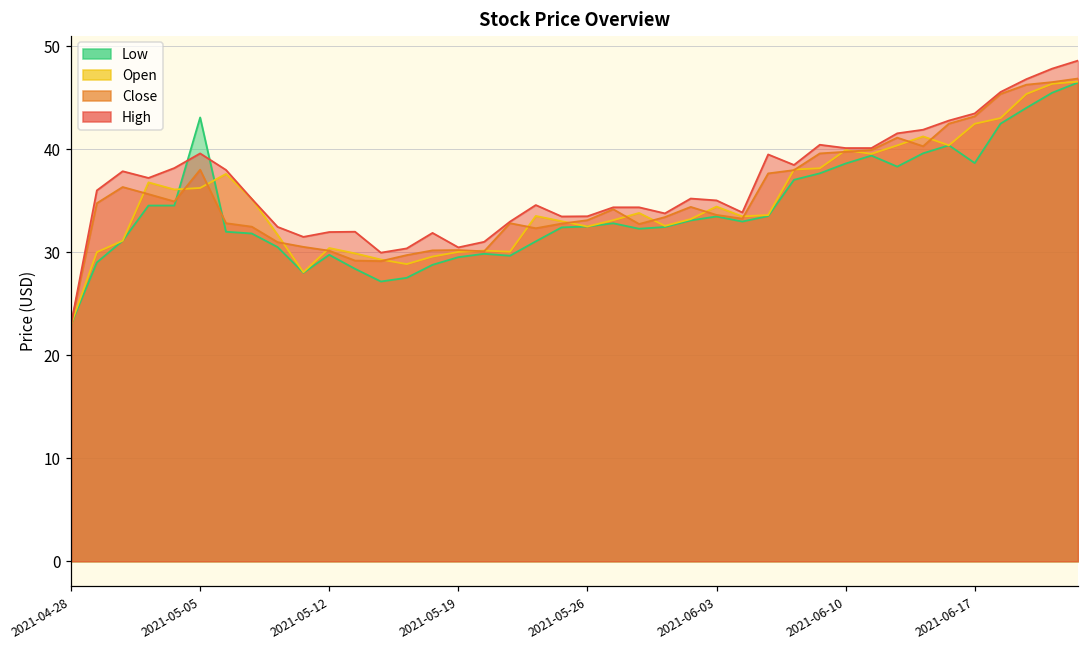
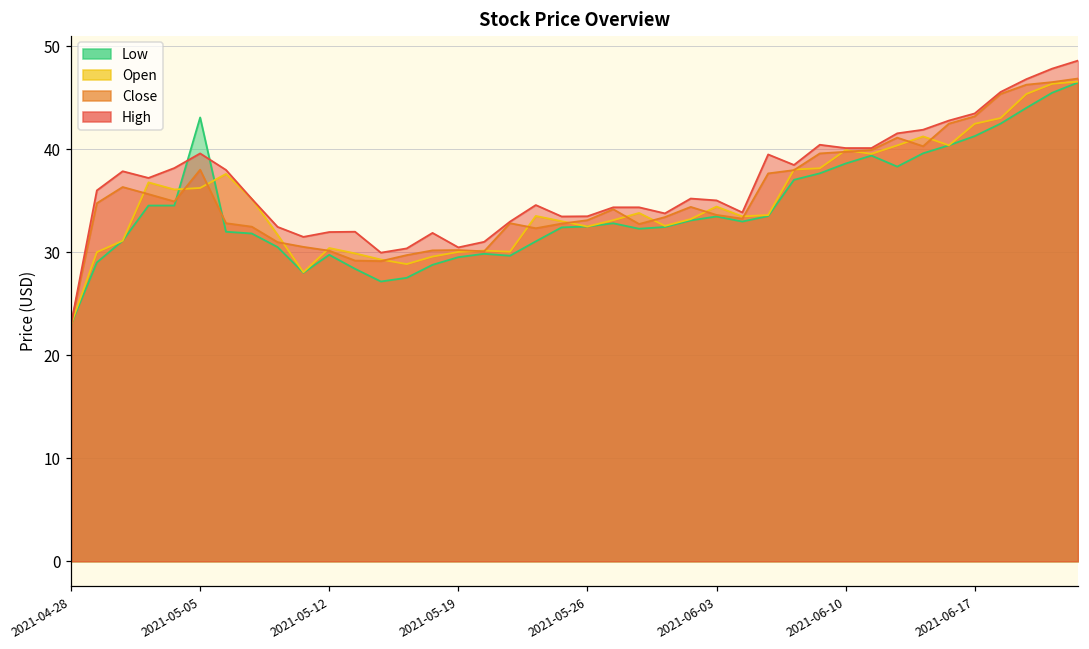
Low, 2021-06-17: 39 -> 41
